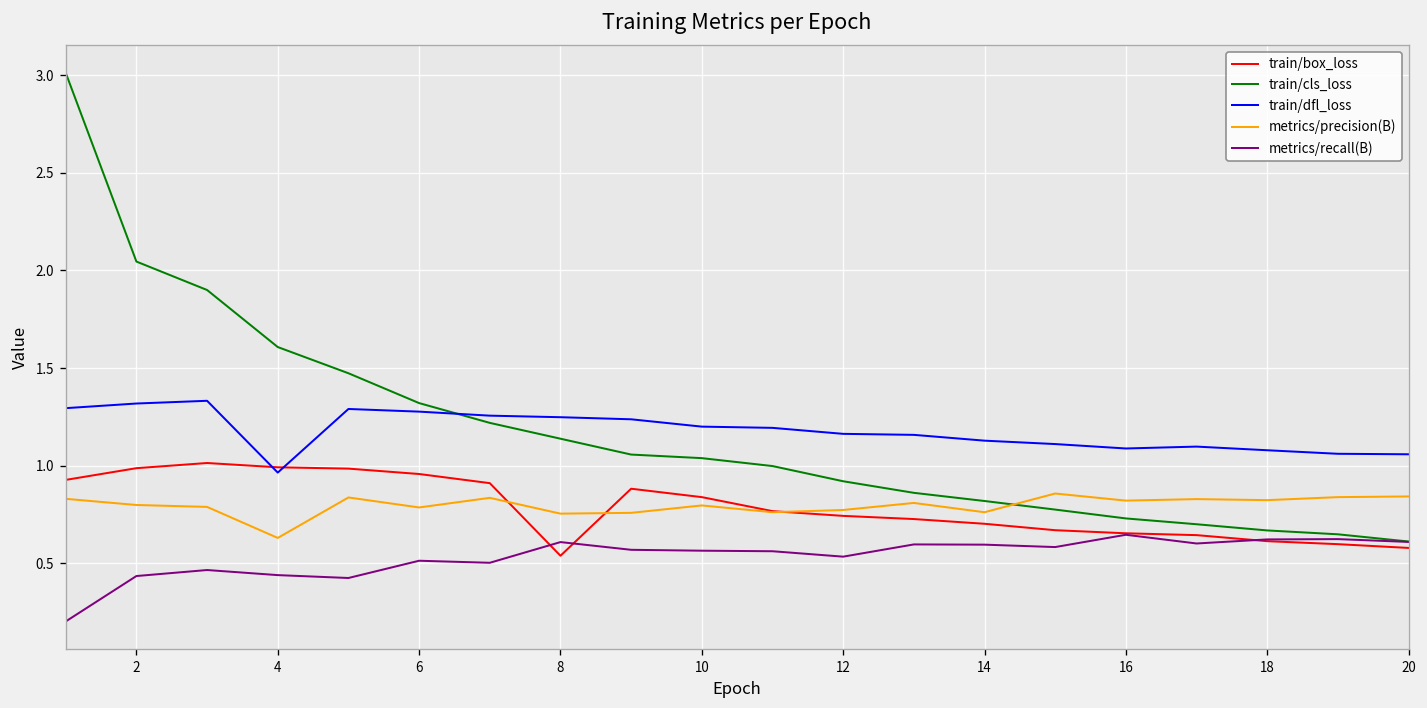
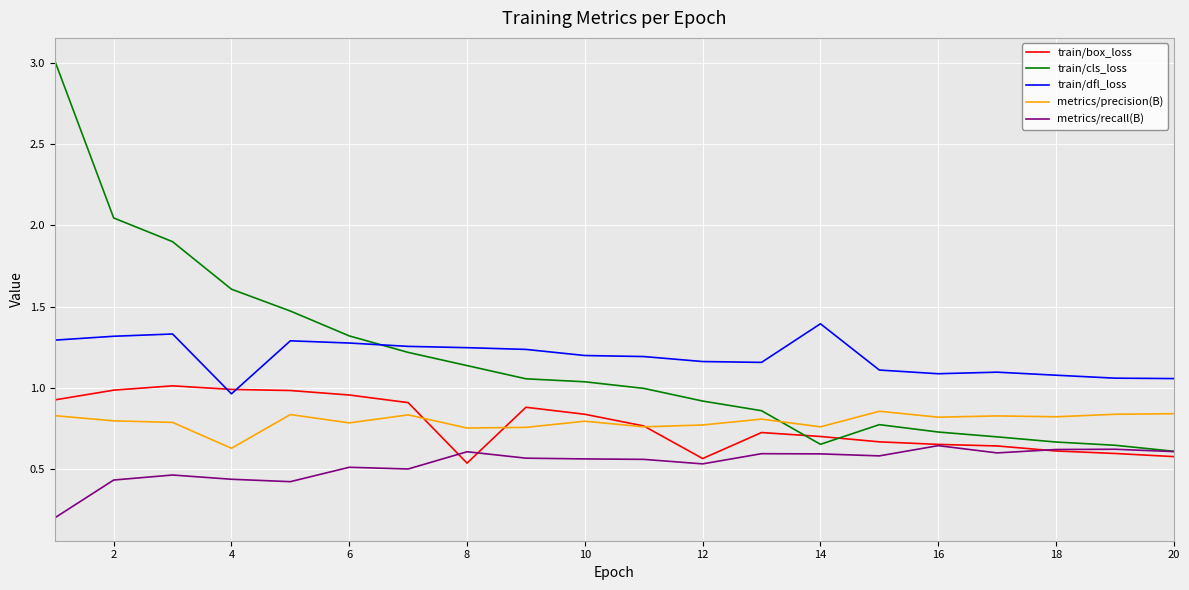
train/box_loss, 12: 0.74 -> 0.57
train/cls_loss, 14: 0.82 -> 0.65
train/dfl_loss, 14: 1.13 -> 1.40
